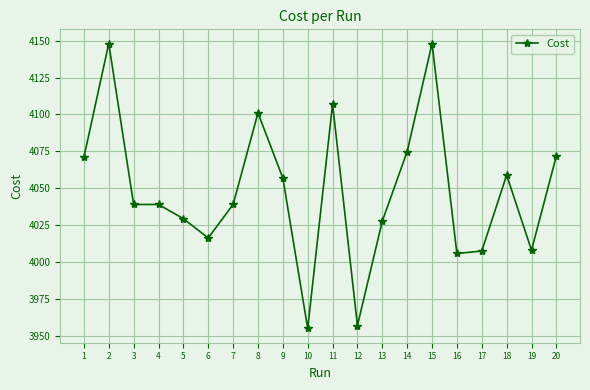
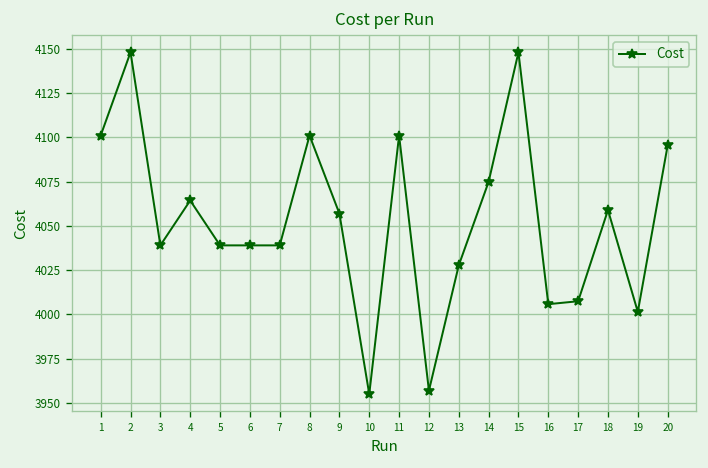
1: 4071 -> 4101
4: 4039 -> 4064
5: 4029 -> 4039
6: 4016 -> 4039
11: 4107 -> 4101
19: 4008 -> 4001
20: 4072 -> 4095
